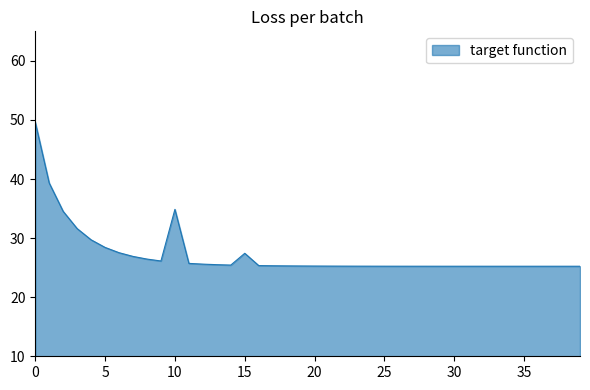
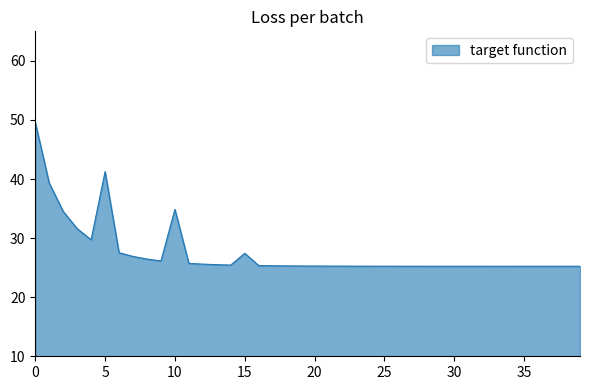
5: 28 -> 41
